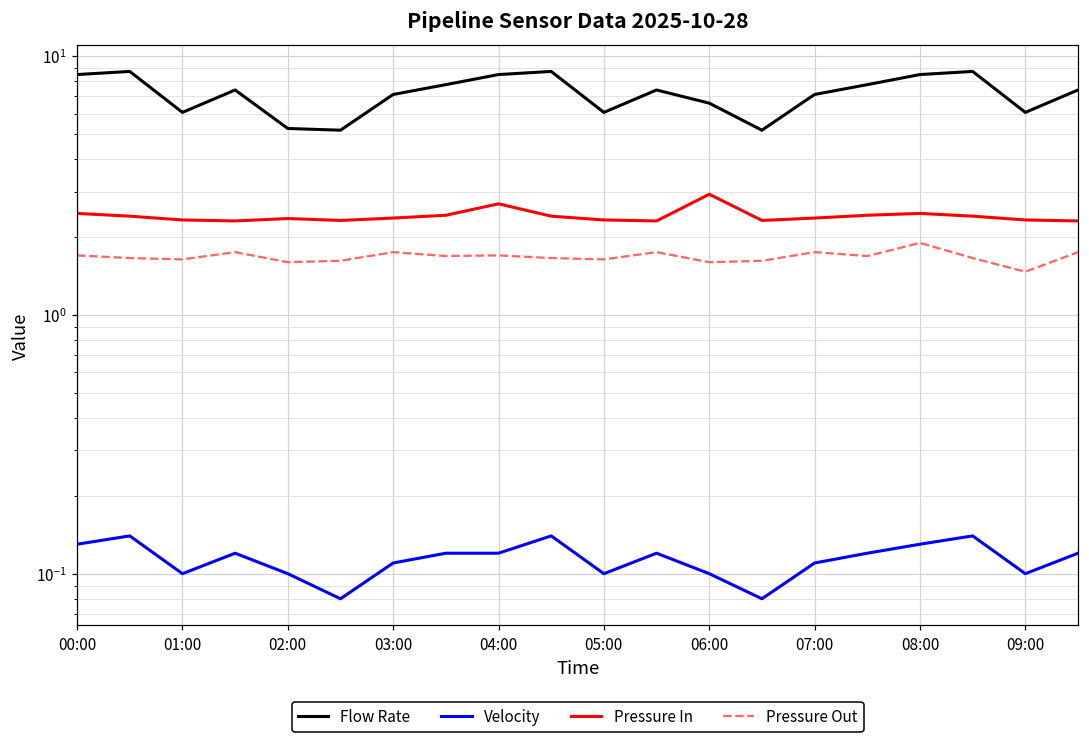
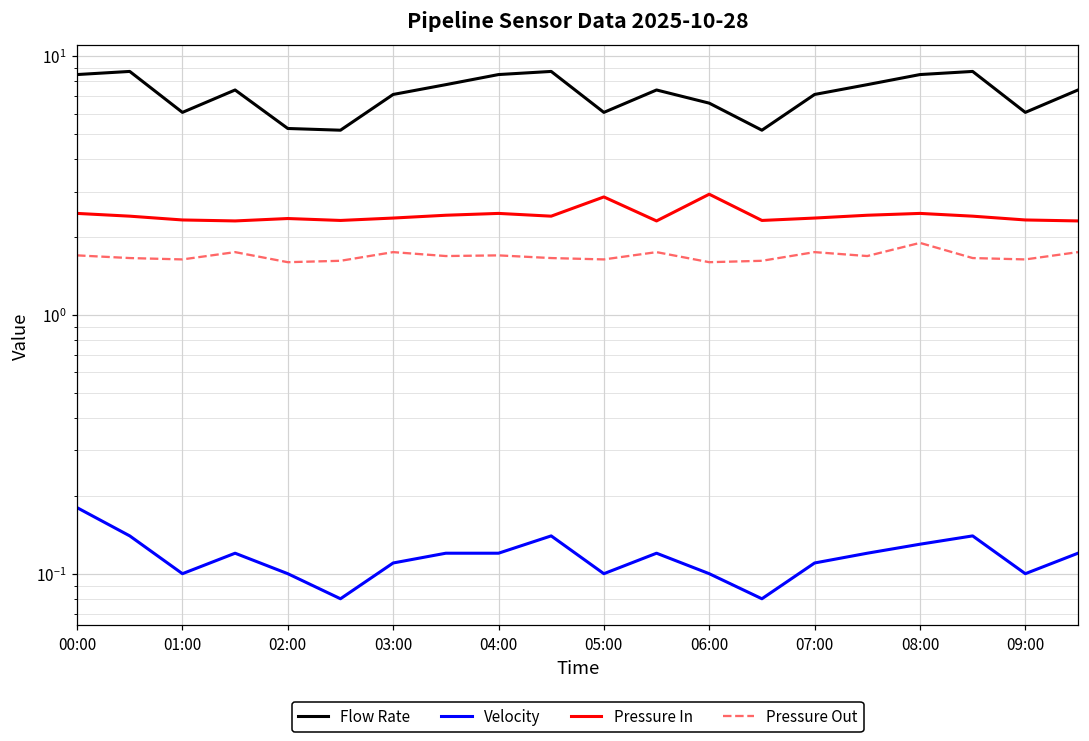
Velocity, 00:00: 0.13 -> 0.18
Pressure In, 04:00: 2.7 -> 2.5
Pressure In, 05:00: 2.3 -> 2.9
Pressure Out, 09:00: 1.5 -> 1.6
